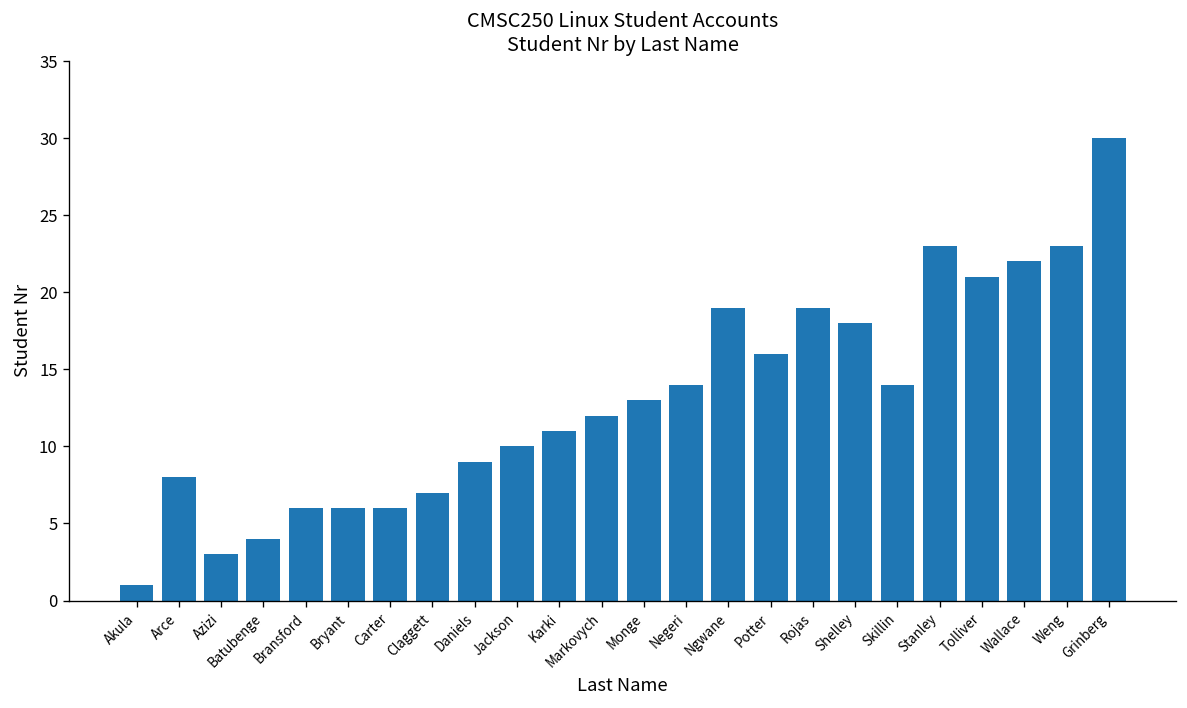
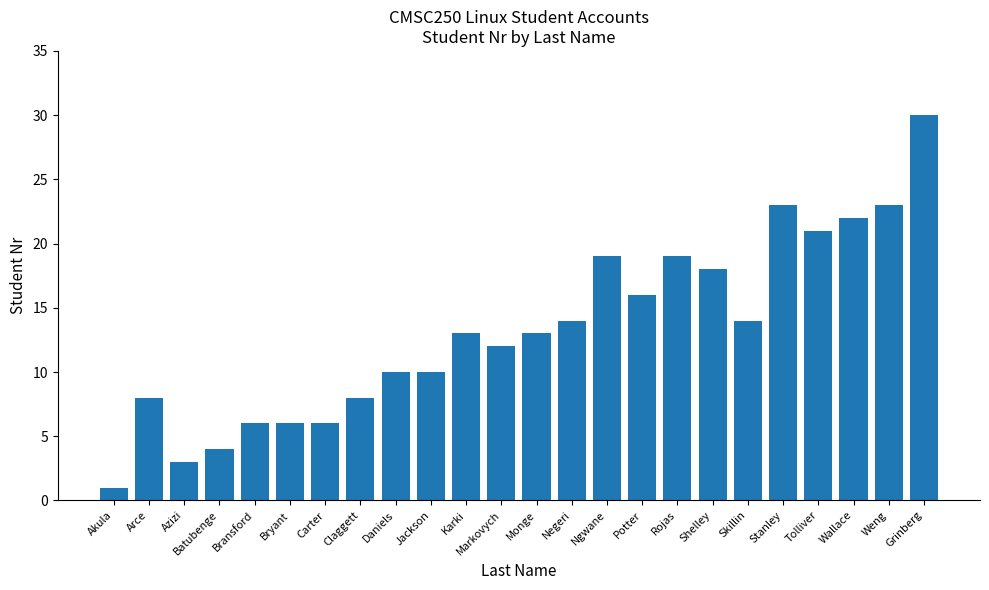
Claggett: 7 -> 8
Daniels: 9 -> 10
Karki: 11 -> 13
